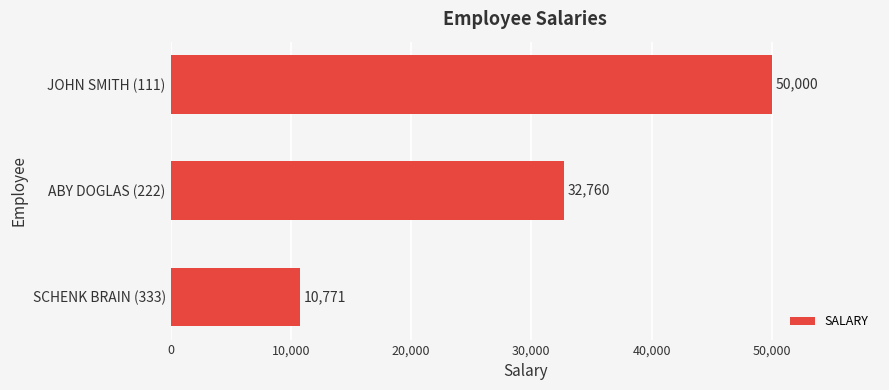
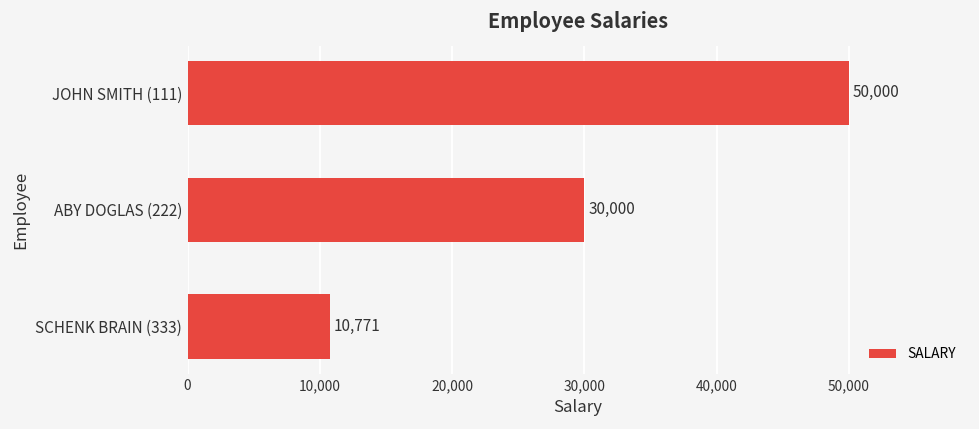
ABY DOGLAS (222): 32,760 -> 30,000
